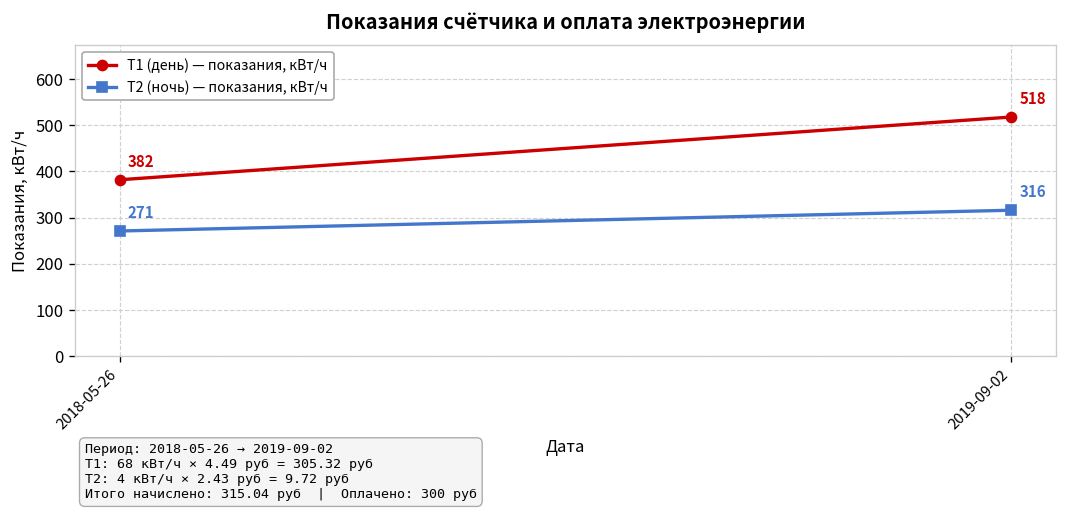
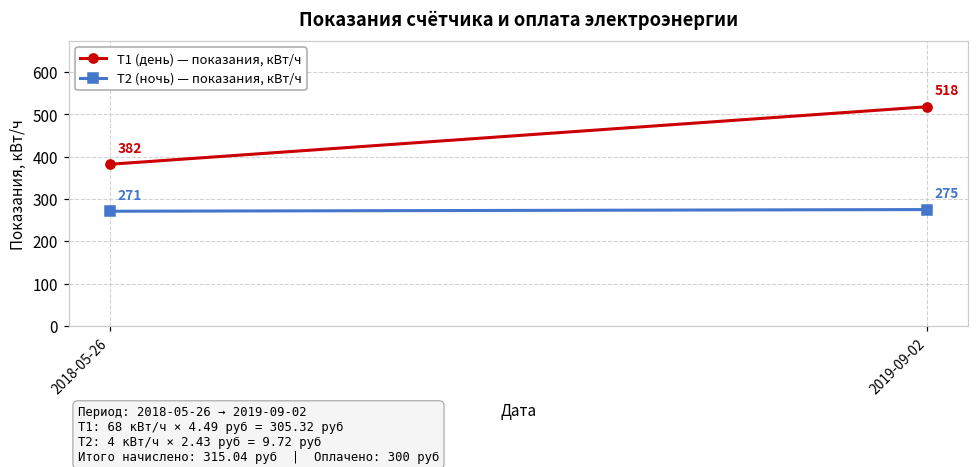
Т2 (ночь) — показания, кВт/ч, 2019-09-02: 316 -> 275
